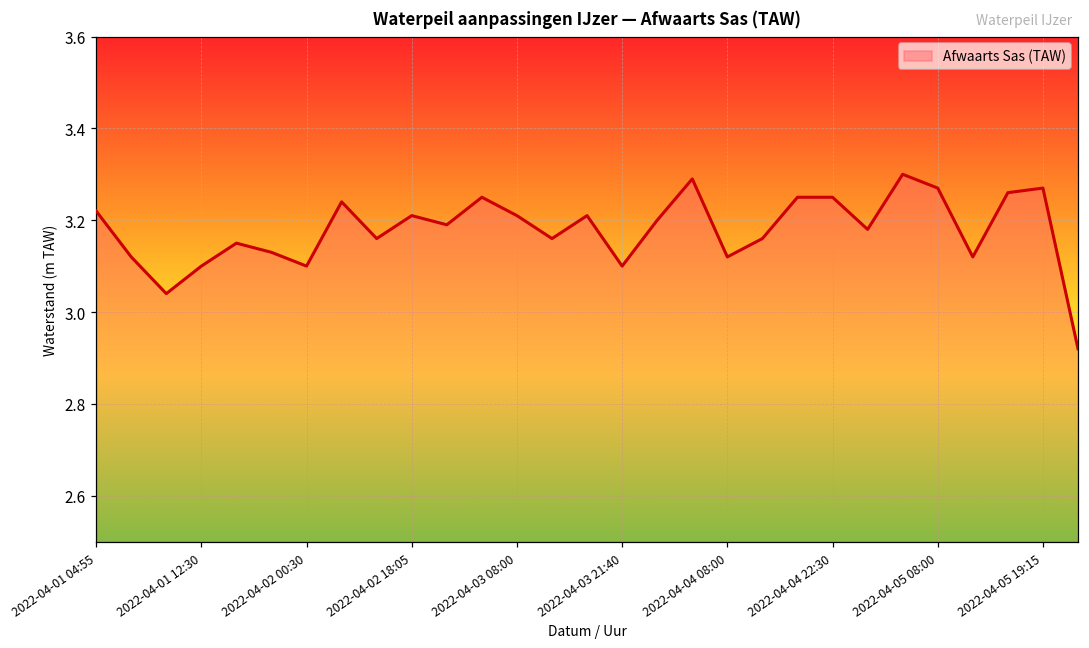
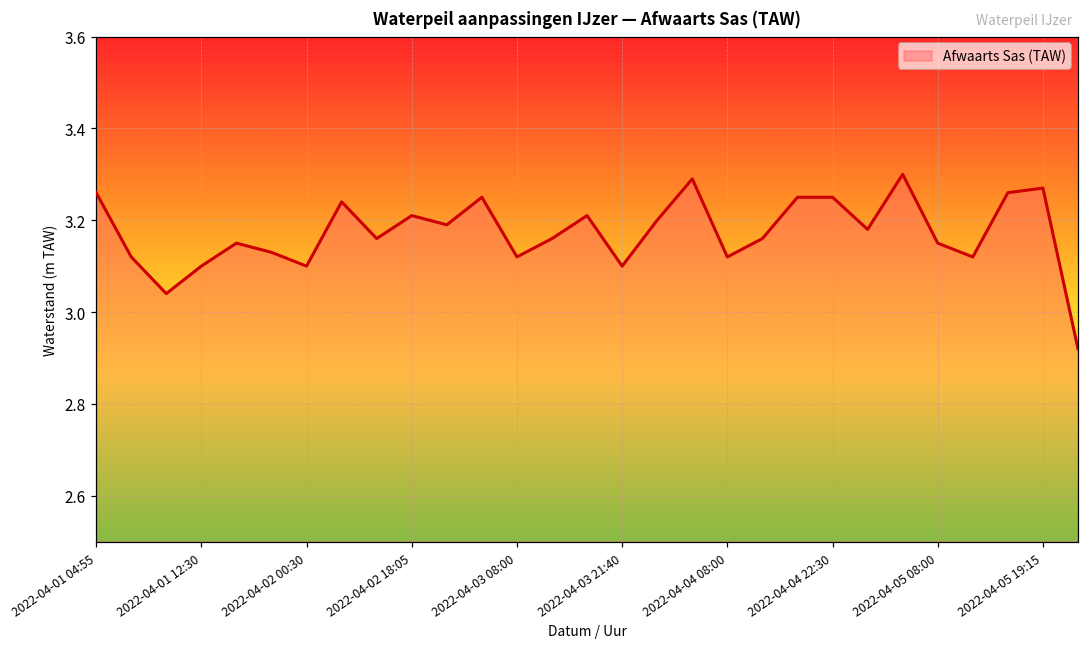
2022-04-01 04:55: 3.22 -> 3.26
2022-04-03 08:00: 3.21 -> 3.12
2022-04-05 08:00: 3.27 -> 3.15
